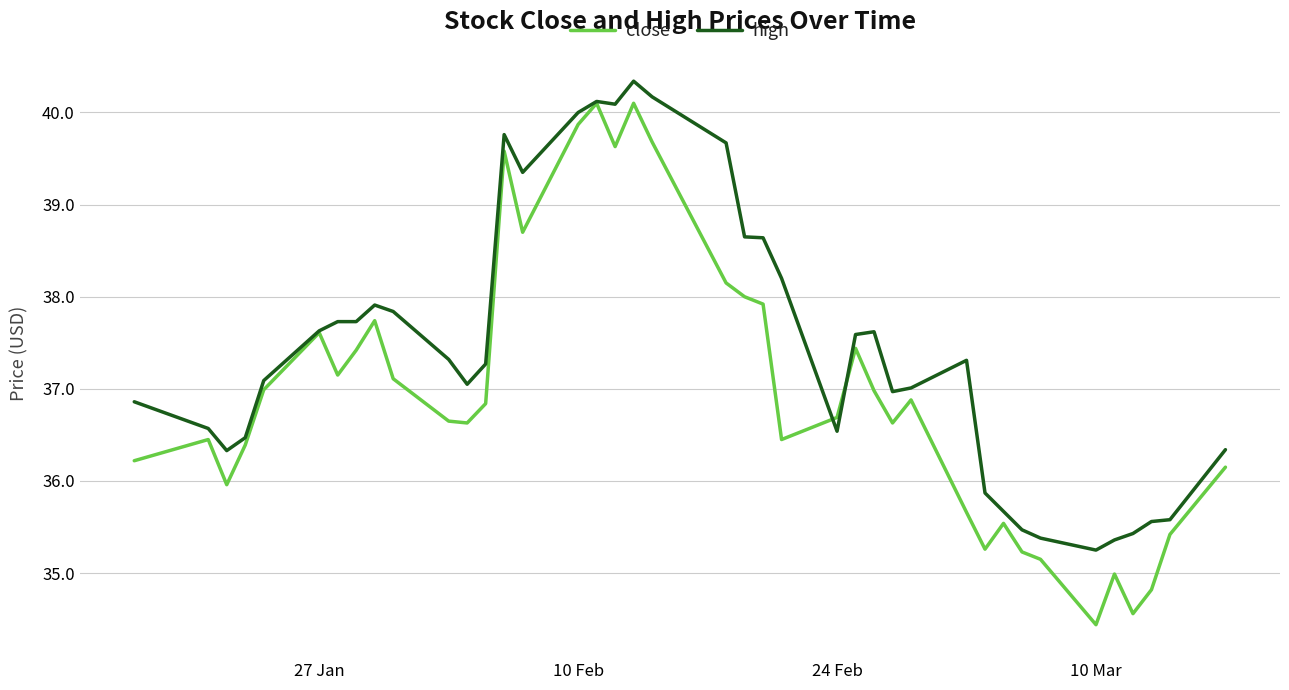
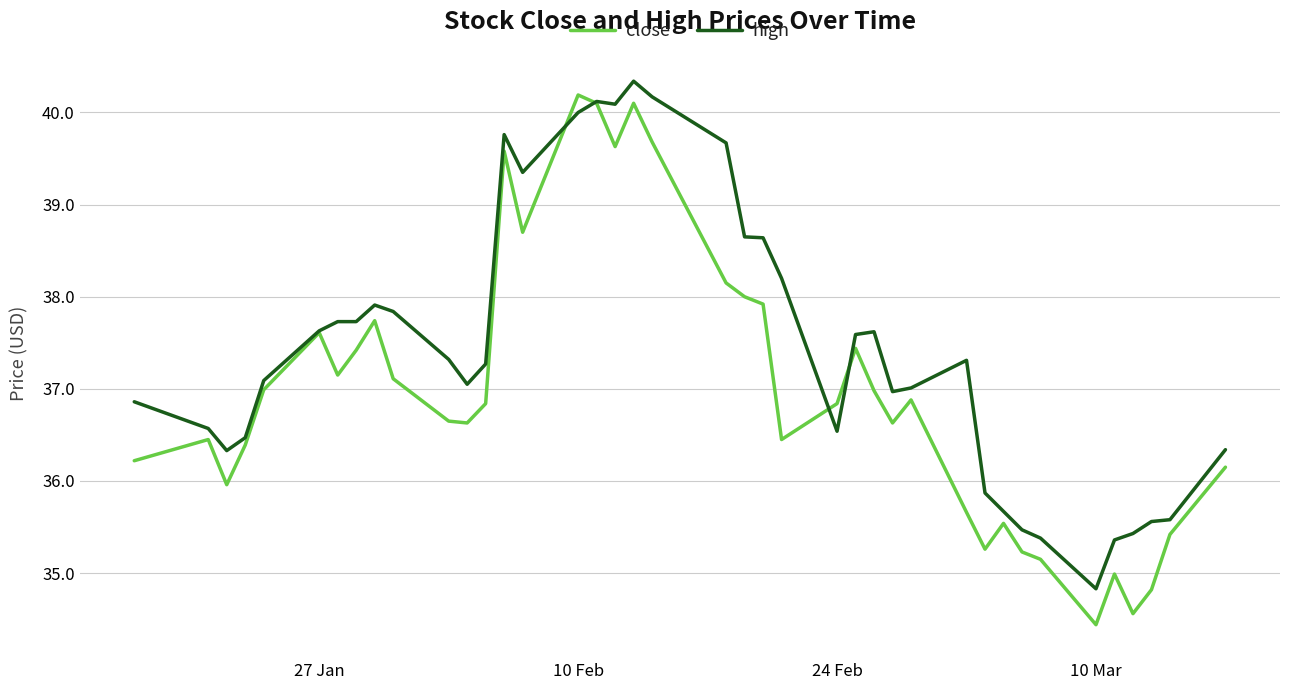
close, 10 Feb: 39.9 -> 40.2
close, 24 Feb: 36.7 -> 36.8
high, 10 Mar: 35.3 -> 34.8
